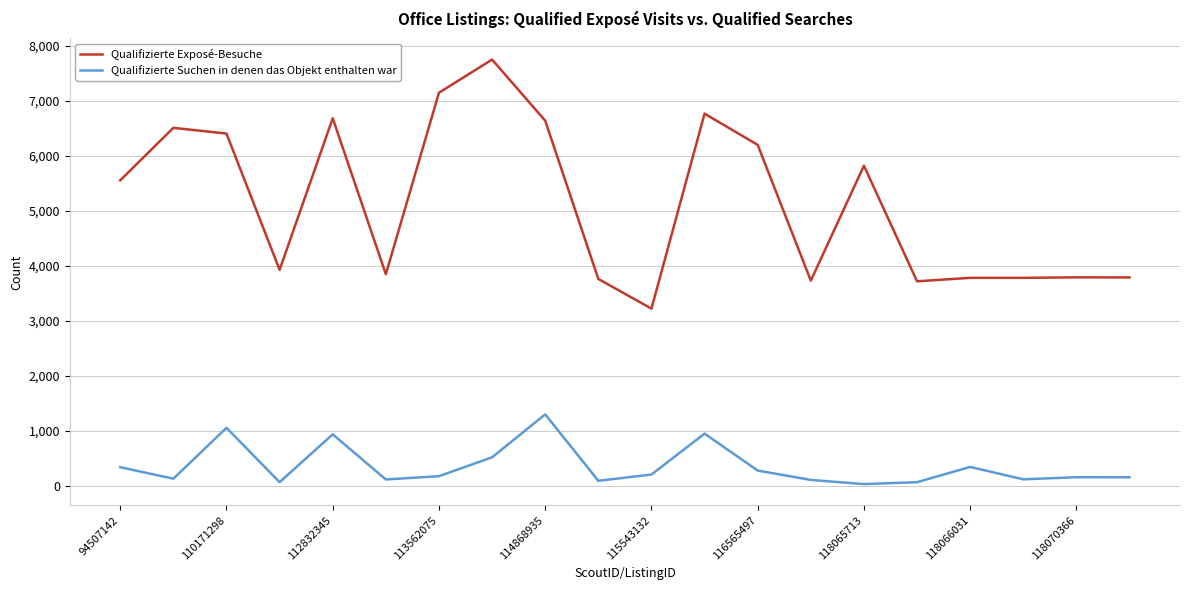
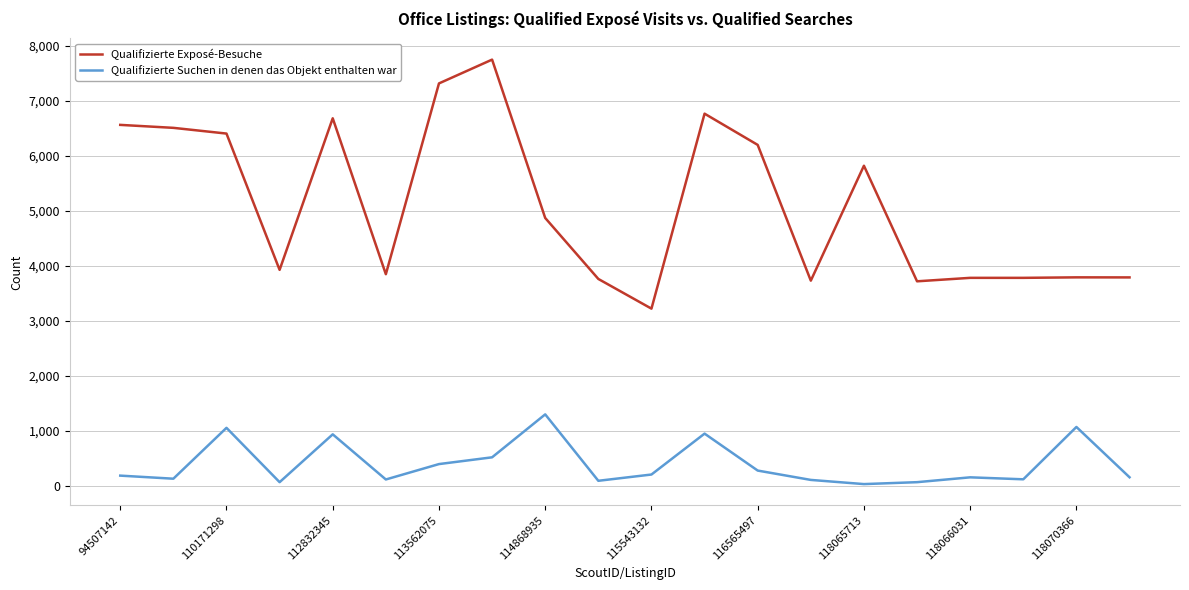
Qualifizierte Exposé-Besuche, 94507142: 5,600 -> 6,600
Qualifizierte Suchen in denen das Objekt enthalten war, 94507142: 300 -> 200
Qualifizierte Exposé-Besuche, 113562075: 7,200 -> 7,300
Qualifizierte Suchen in denen das Objekt enthalten war, 113562075: 200 -> 400
Qualifizierte Exposé-Besuche, 114868935: 6,600 -> 4,900
Qualifizierte Suchen in denen das Objekt enthalten war, 118066031: 300 -> 200
Qualifizierte Suchen in denen das Objekt enthalten war, 118070366: 200 -> 1,100
